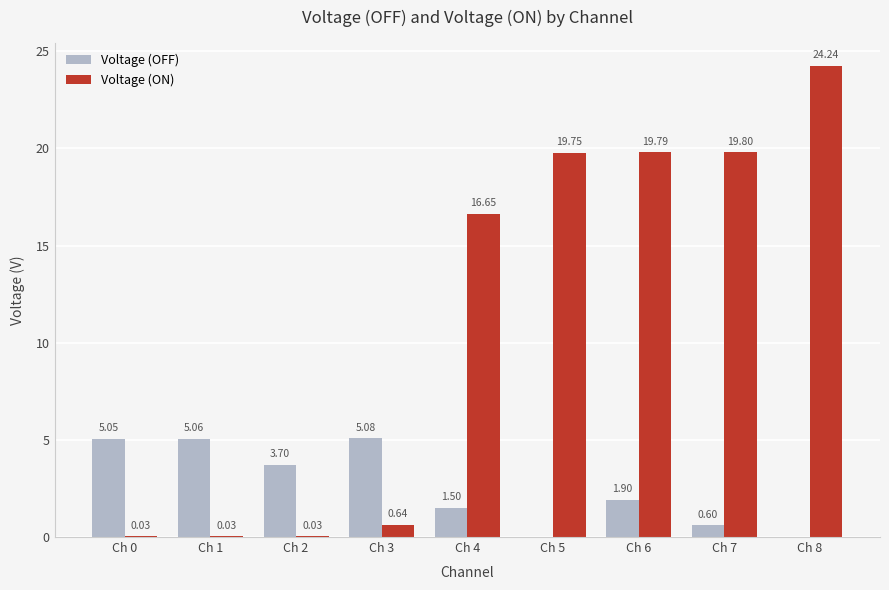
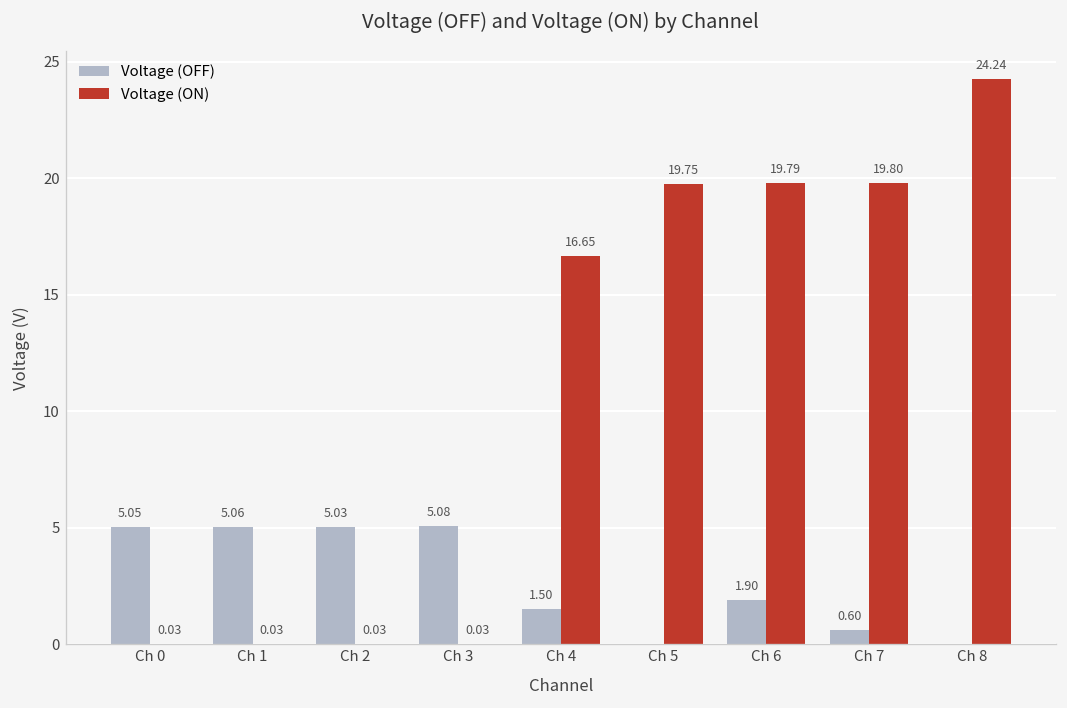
Voltage (OFF), Ch 2: 3.70 -> 5.03
Voltage (ON), Ch 3: 0.64 -> 0.03
